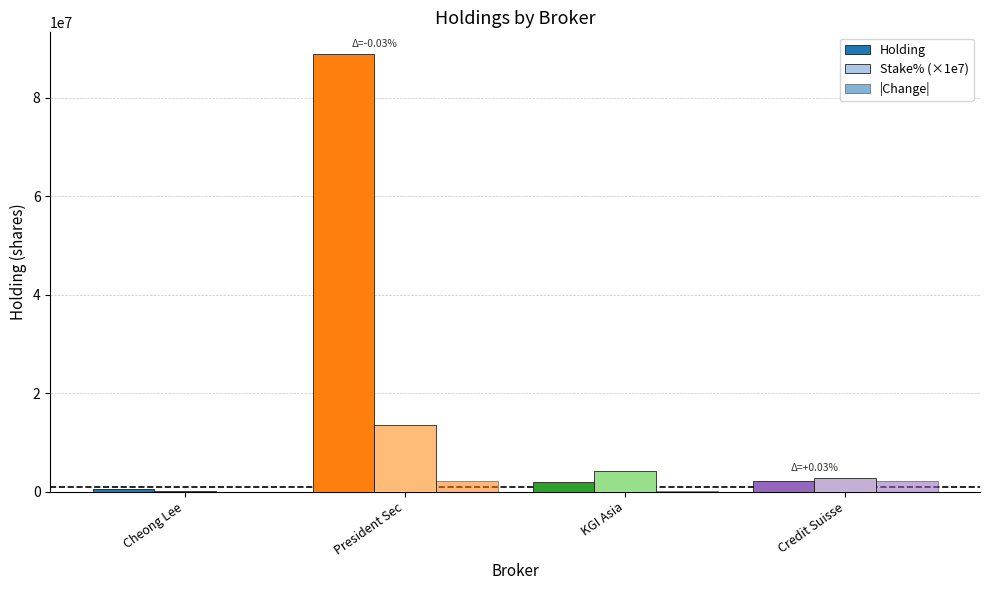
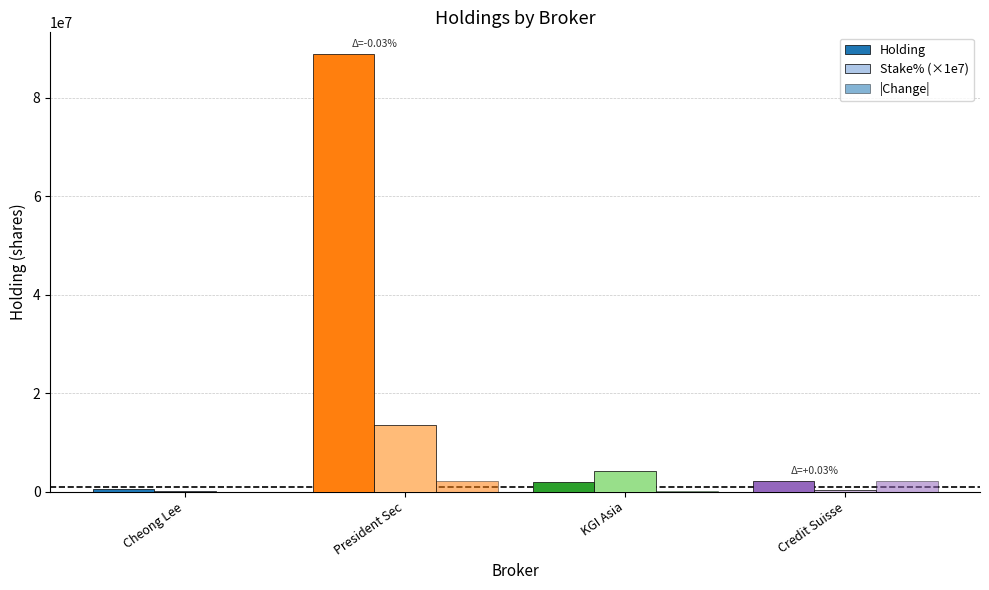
Stake% (×1e7), Credit Suisse: 3000000 -> 0
